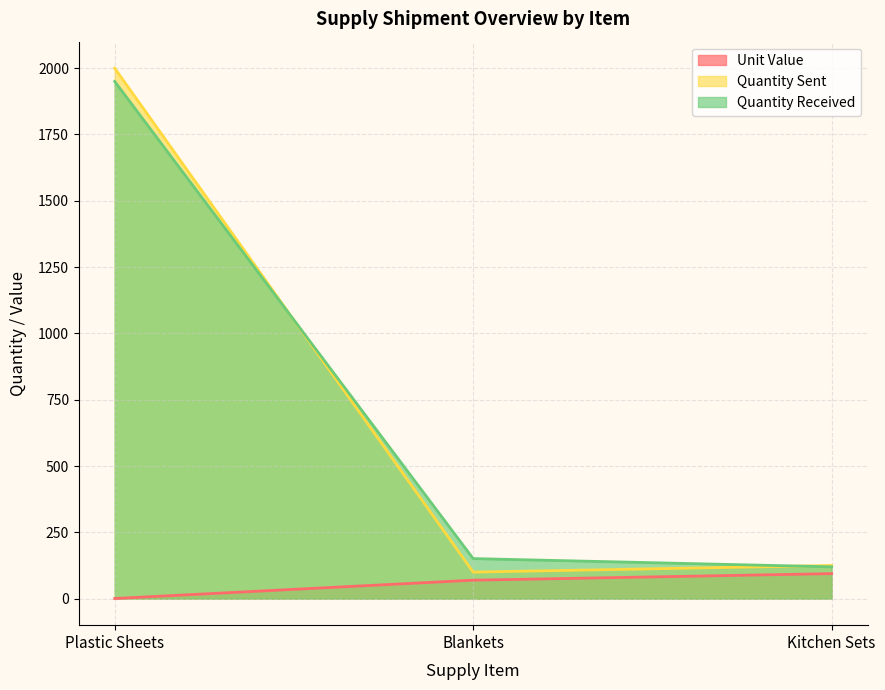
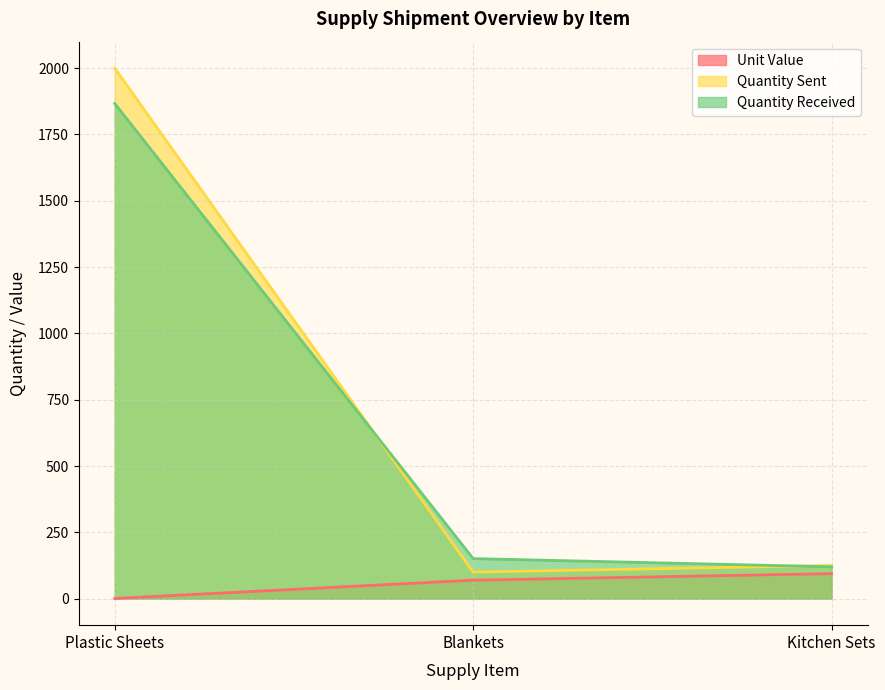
Quantity Received, Plastic Sheets: 1950 -> 1870
